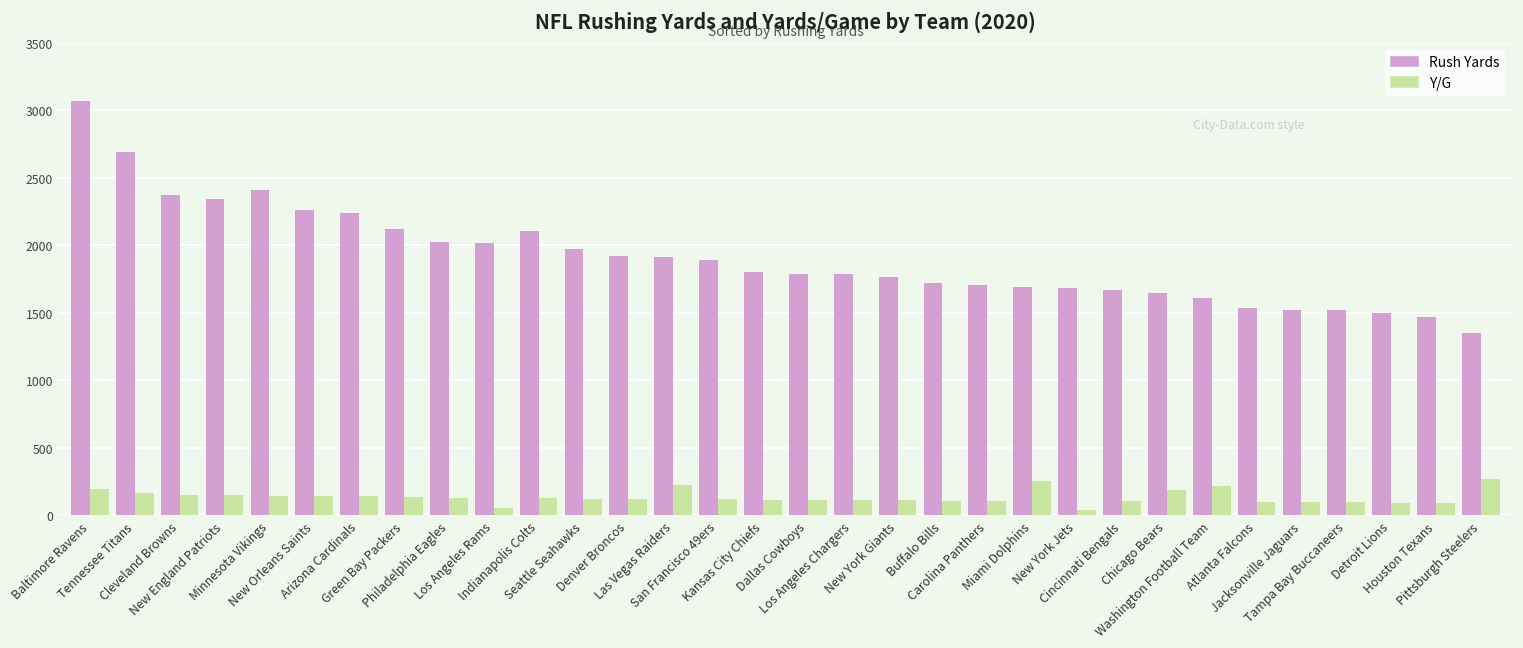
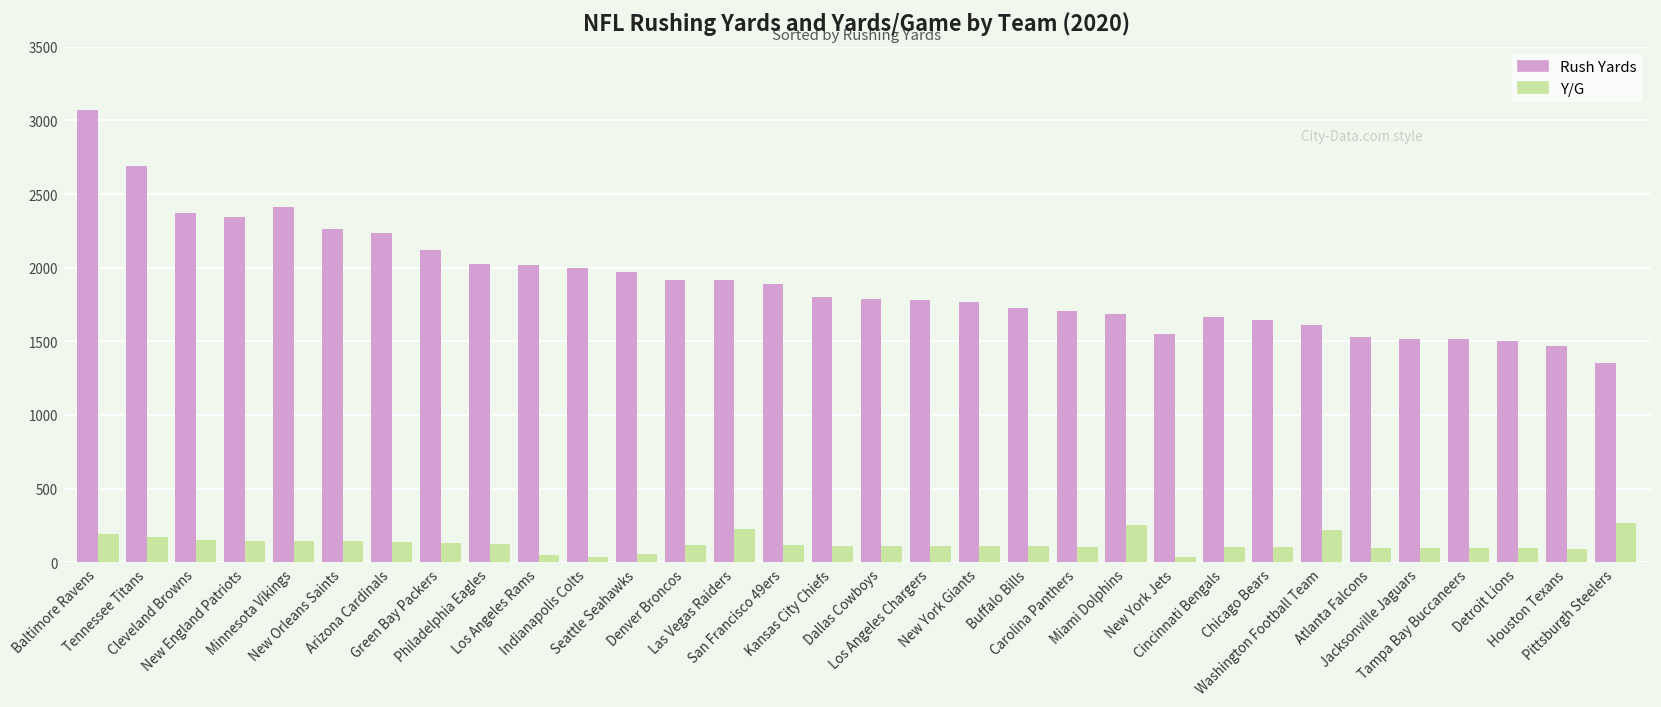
Rush Yards, Indianapolis Colts: 2100 -> 2000
Y/G, Indianapolis Colts: 120 -> 40
Y/G, Seattle Seahawks: 120 -> 60
Rush Yards, New York Jets: 1680 -> 1550
Y/G, Chicago Bears: 190 -> 100
